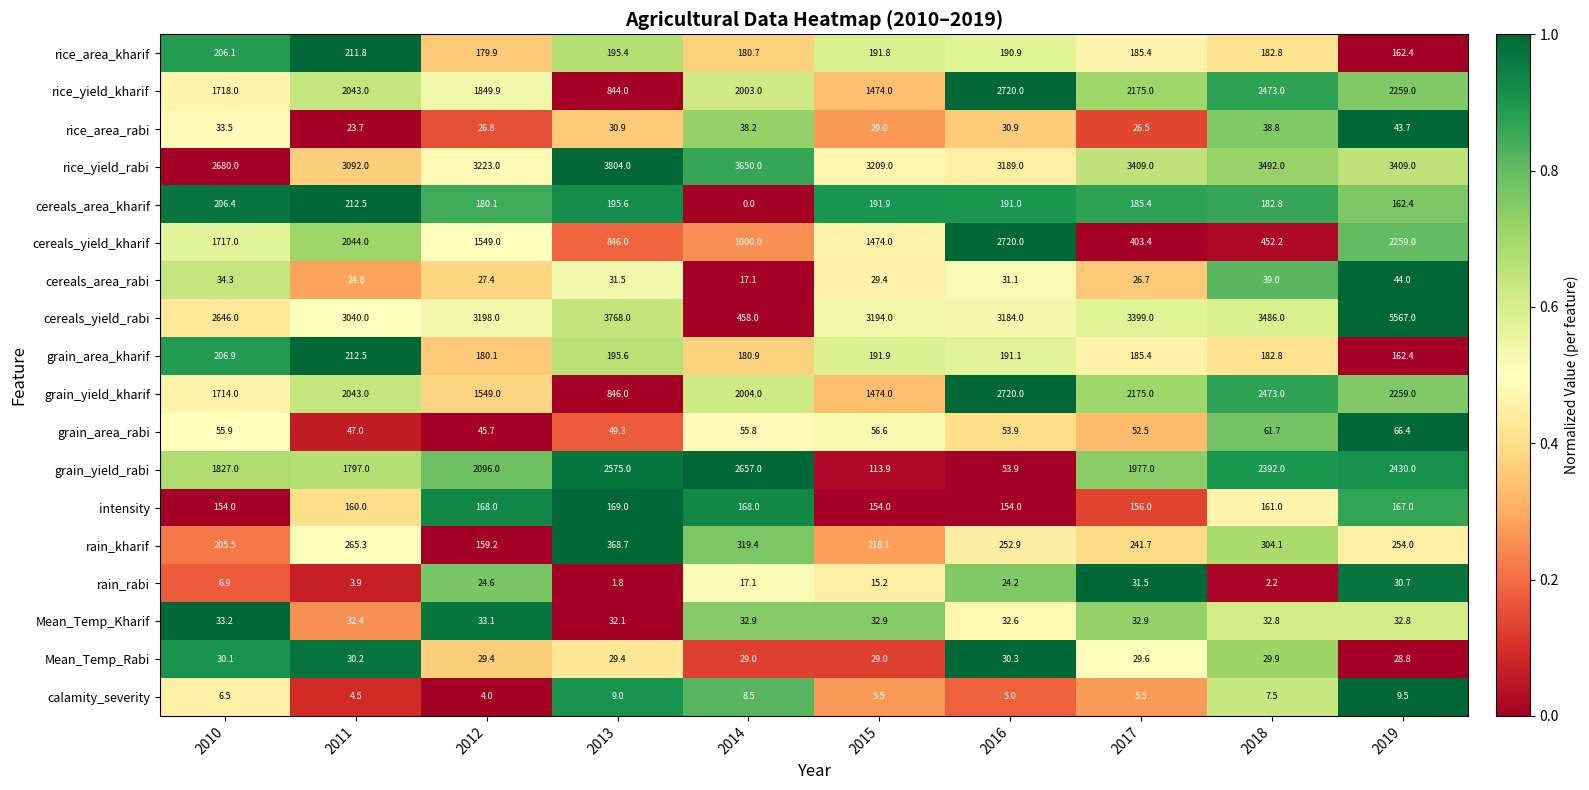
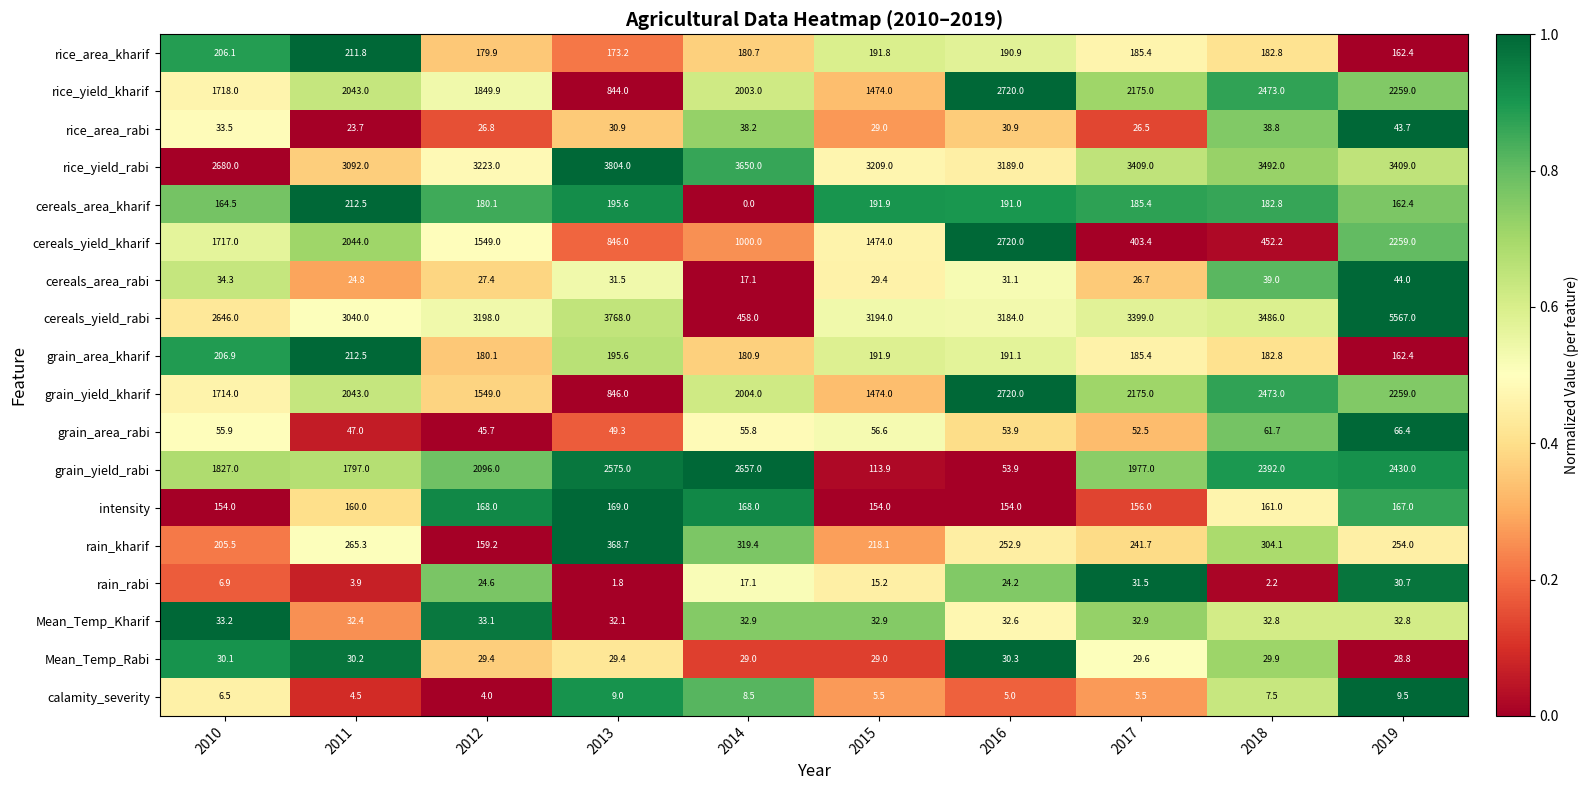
rice_area_kharif, 2013: 195.4 -> 173.2
cereals_area_kharif, 2010: 206.4 -> 164.5
